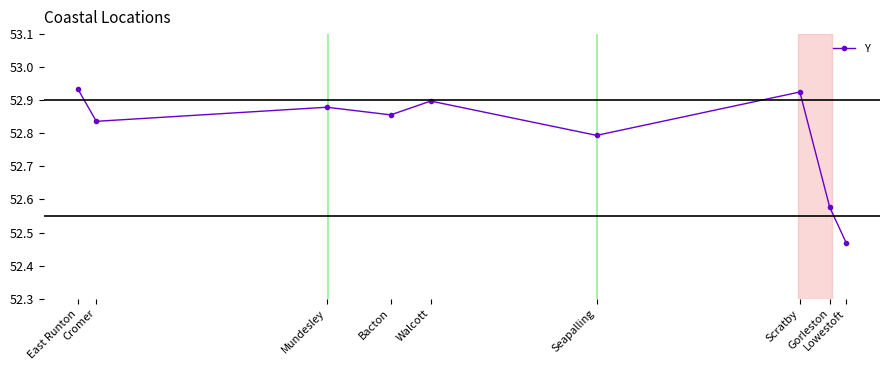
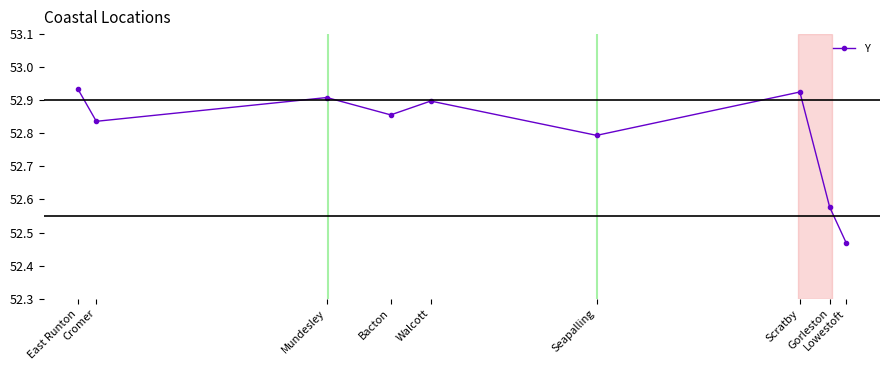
Mundesley: 52.88 -> 52.91
